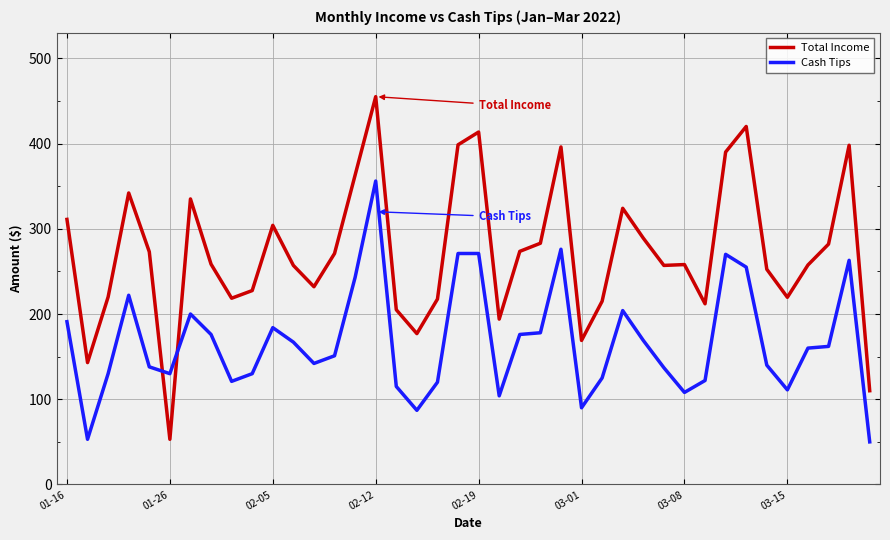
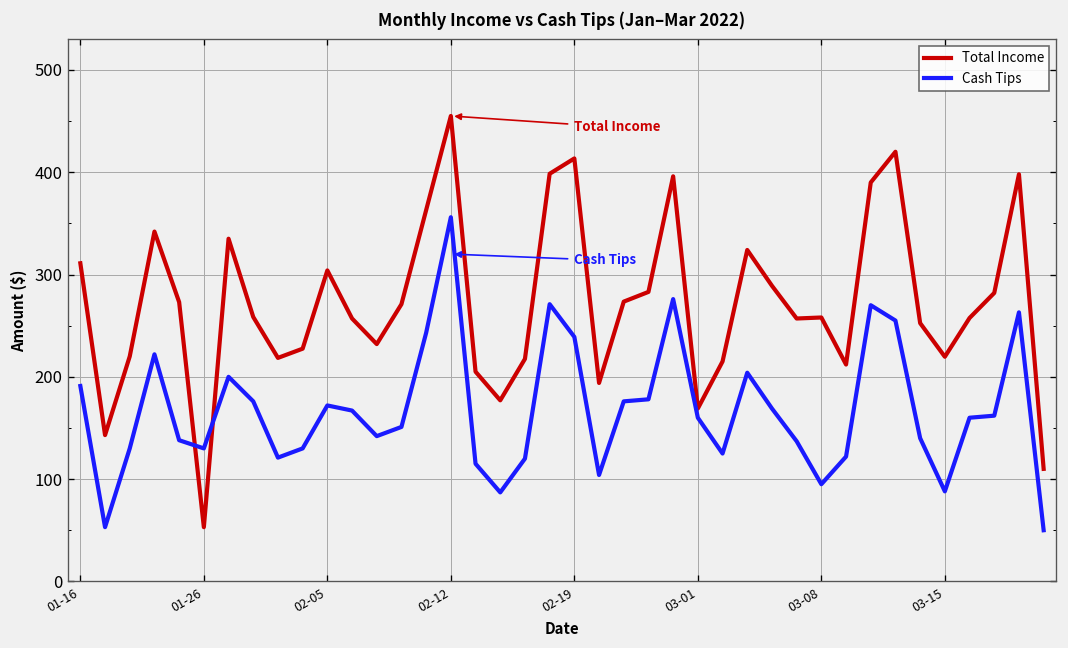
Cash Tips, 02-05: 180 -> 170
Cash Tips, 02-19: 270 -> 240
Cash Tips, 03-01: 90 -> 160
Cash Tips, 03-08: 110 -> 100
Cash Tips, 03-15: 110 -> 90
